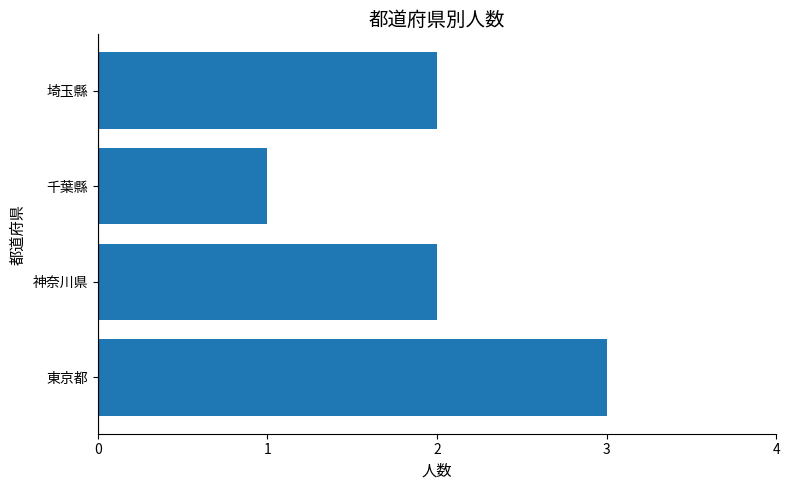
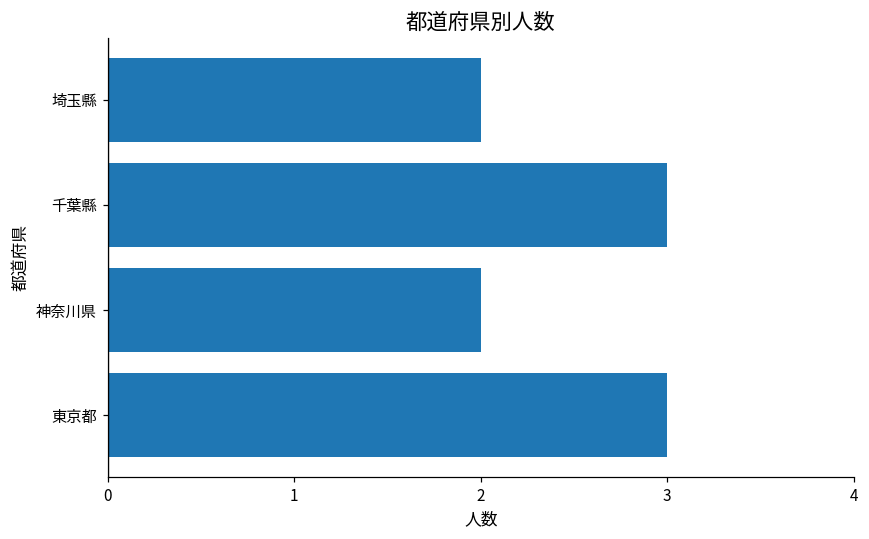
千葉縣: 1 -> 3
